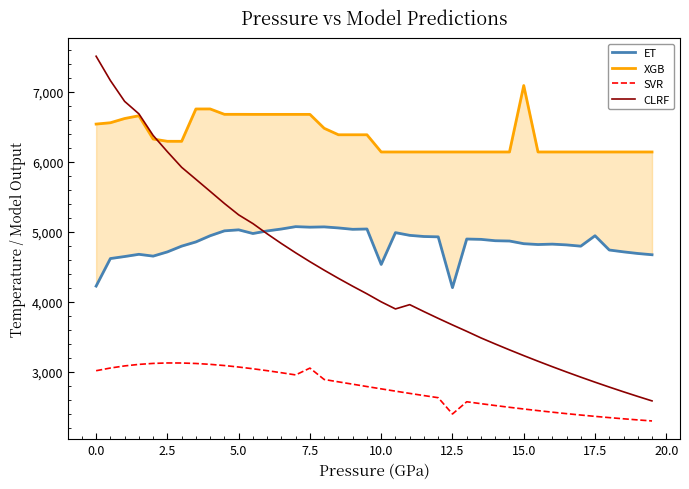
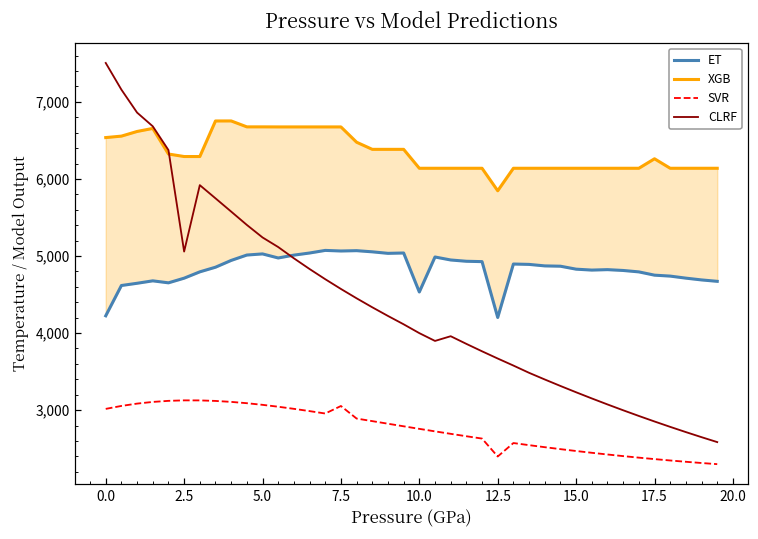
CLRF, 2.5: 6,100 -> 5,100
XGB, 12.5: 6,100 -> 5,800
XGB, 15.0: 7,100 -> 6,100
ET, 17.5: 4,900 -> 4,800
XGB, 17.5: 6,100 -> 6,300
